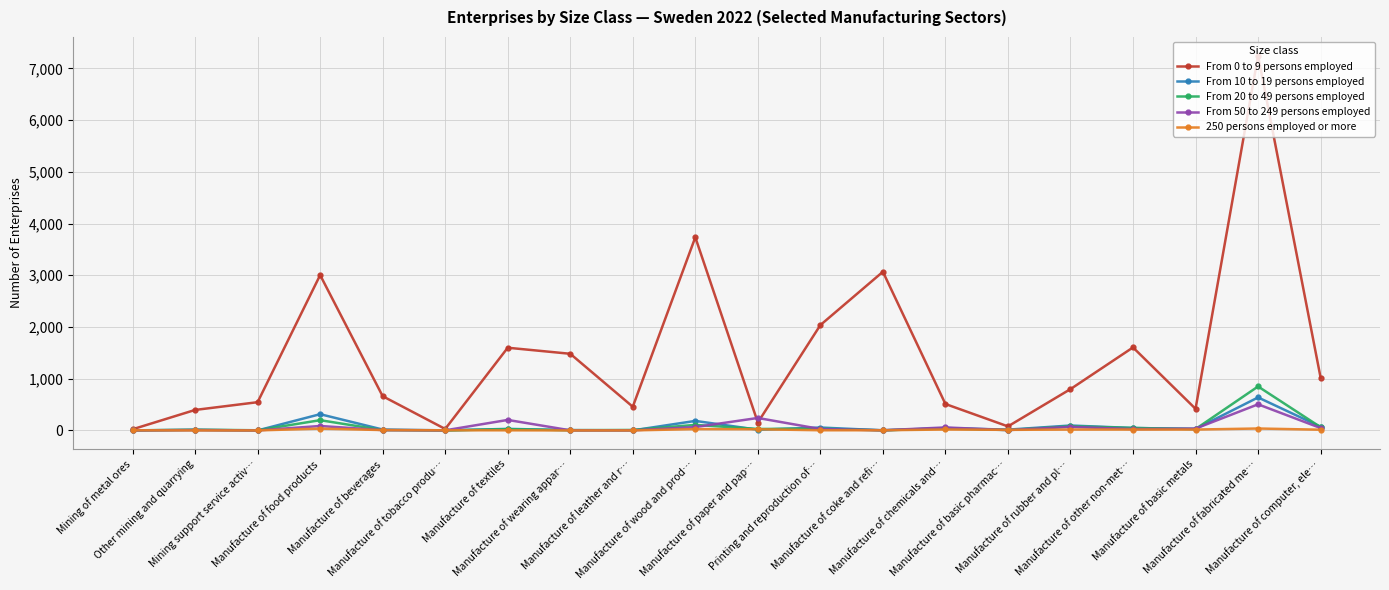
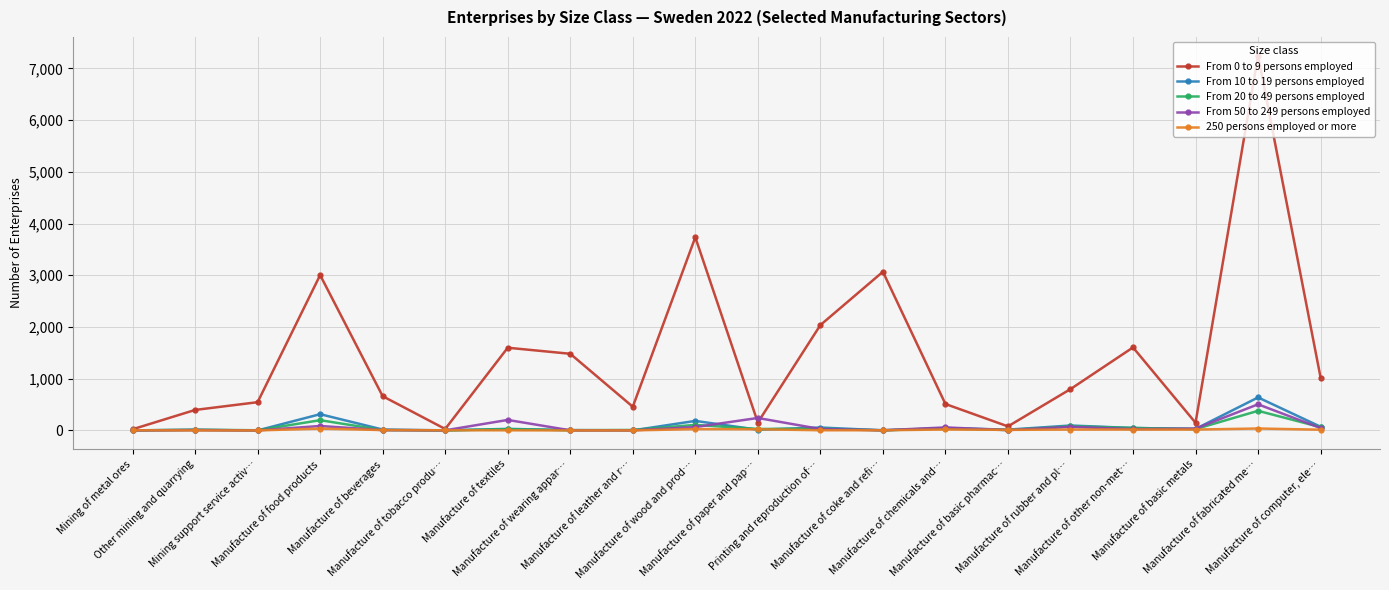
From 0 to 9 persons employed, Manufacture of basic metals: 400 -> 100
From 20 to 49 persons employed, Manufacture of fabricated me…: 900 -> 400
